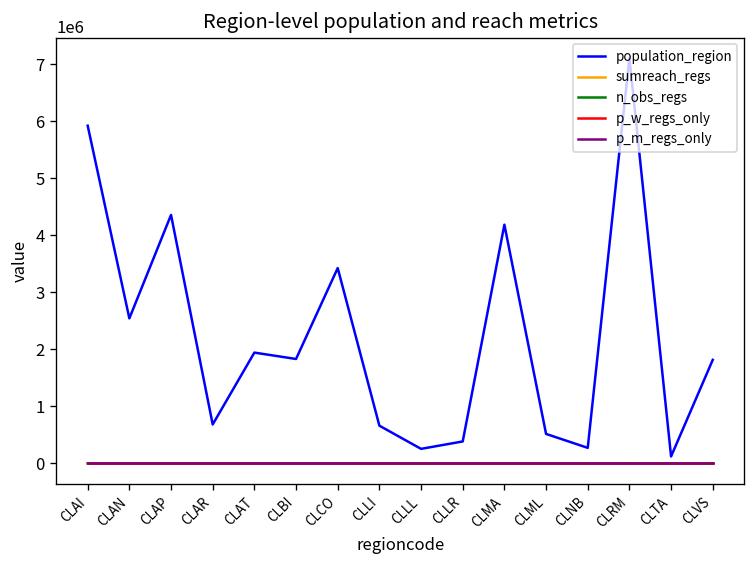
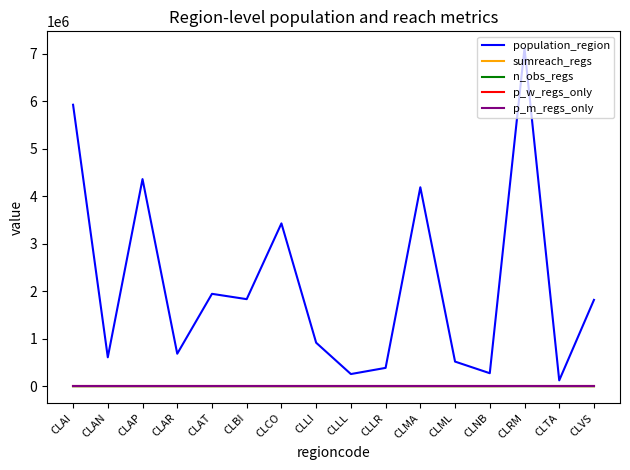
population_region, CLAN: 2500000 -> 600000
population_region, CLLI: 700000 -> 900000
